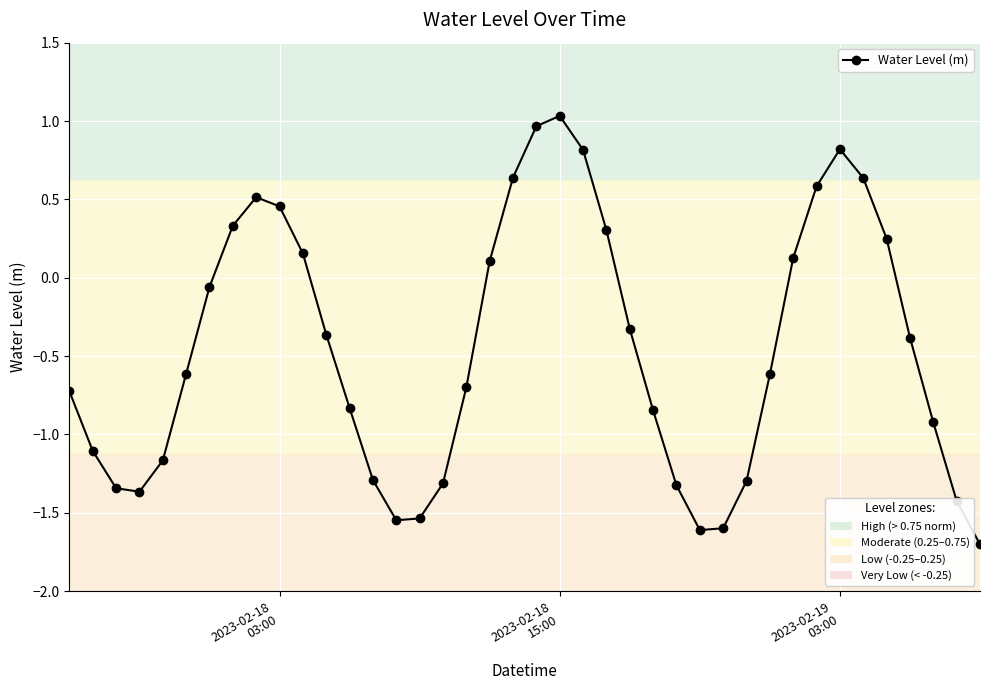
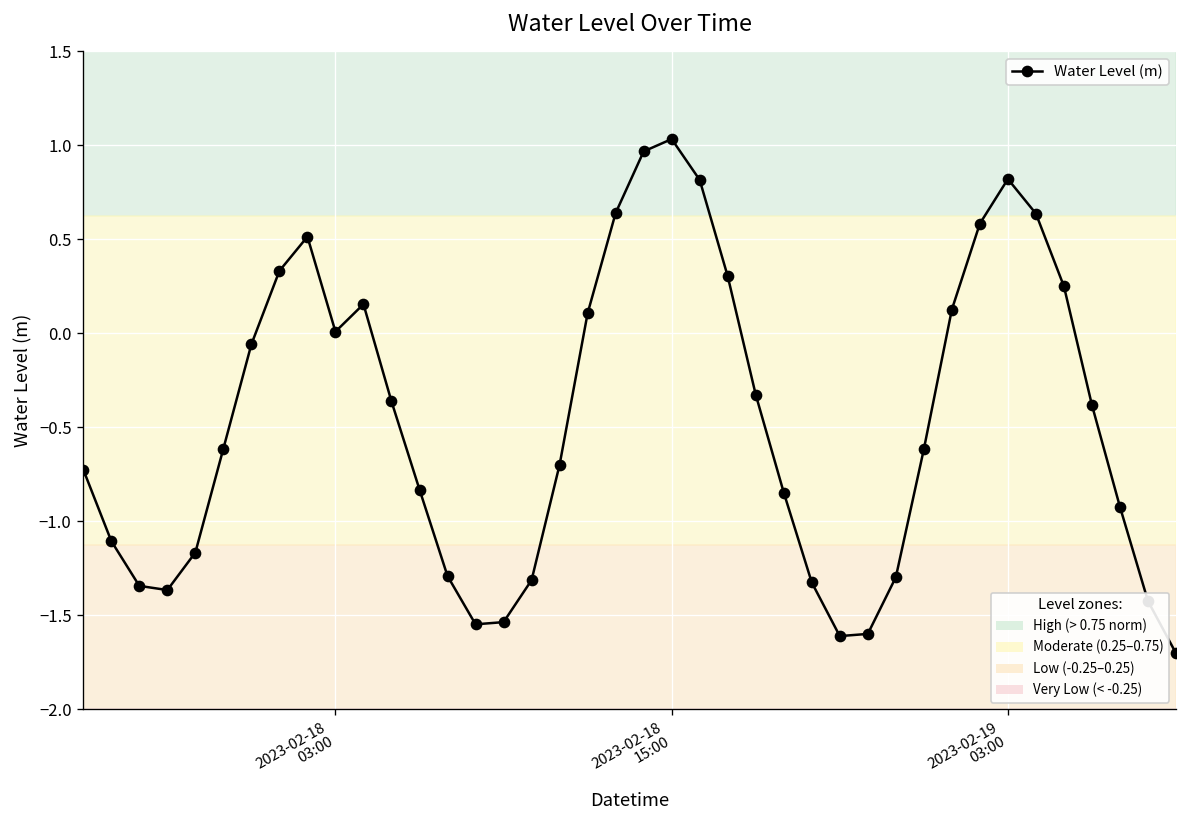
2023-02-18 03:00: 0.46 -> 0.01
